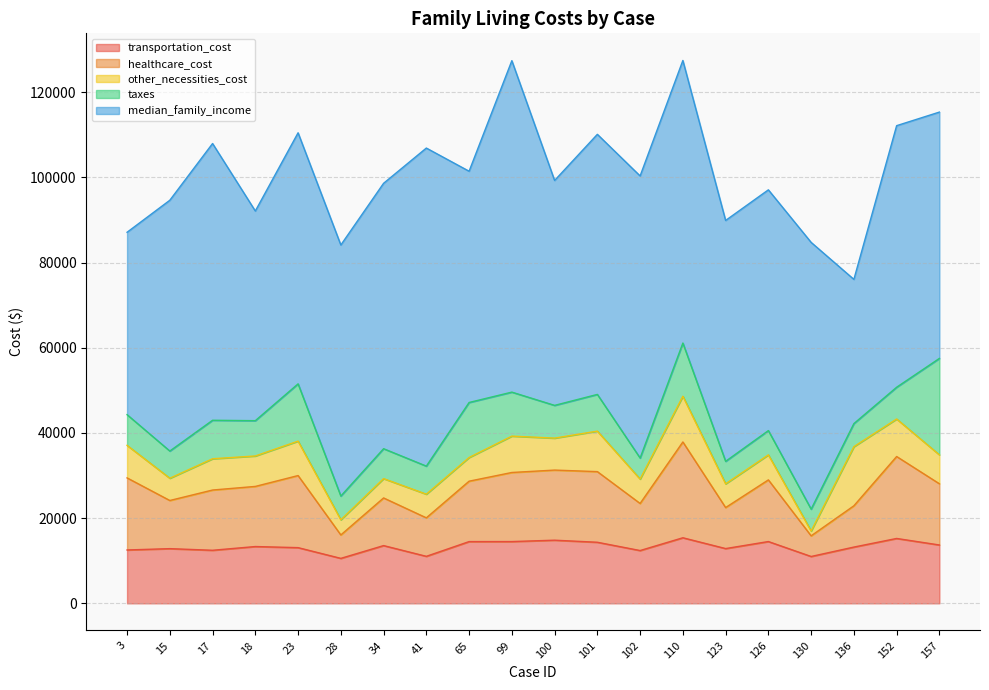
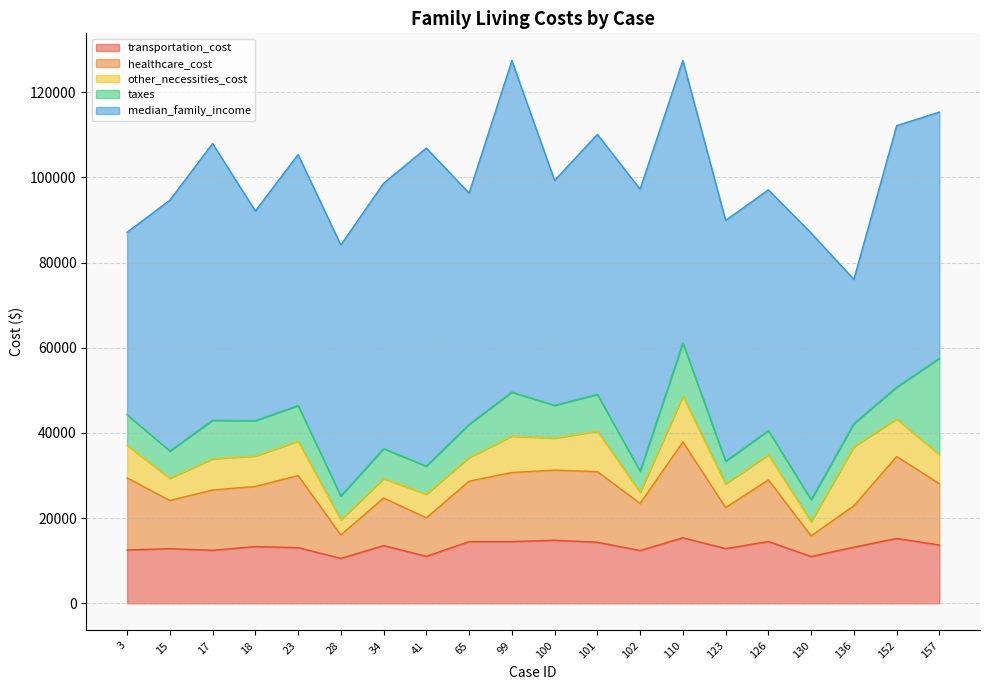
taxes, 23: 13000 -> 8000
taxes, 65: 13000 -> 8000
other_necessities_cost, 102: 6000 -> 3000
other_necessities_cost, 130: 1000 -> 3000
